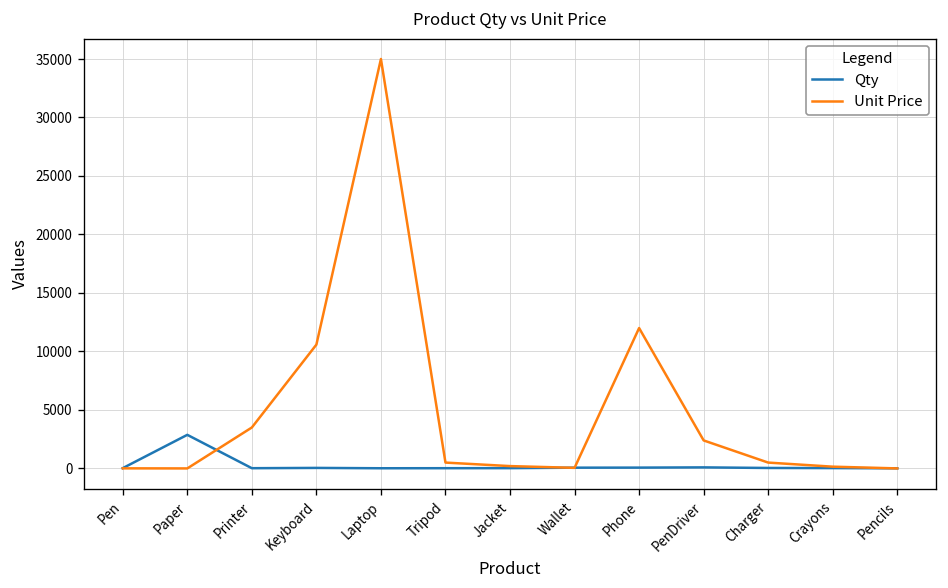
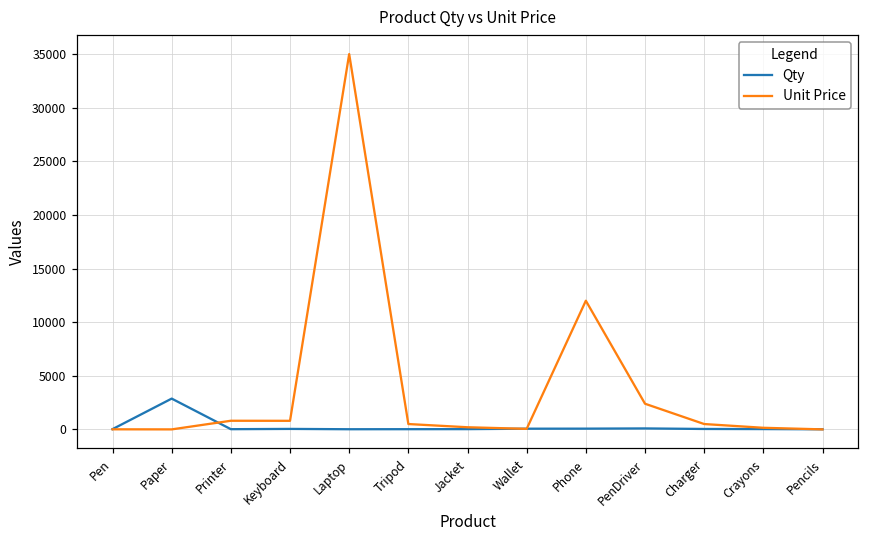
Unit Price, Printer: 4000 -> 1000
Unit Price, Keyboard: 11000 -> 1000
